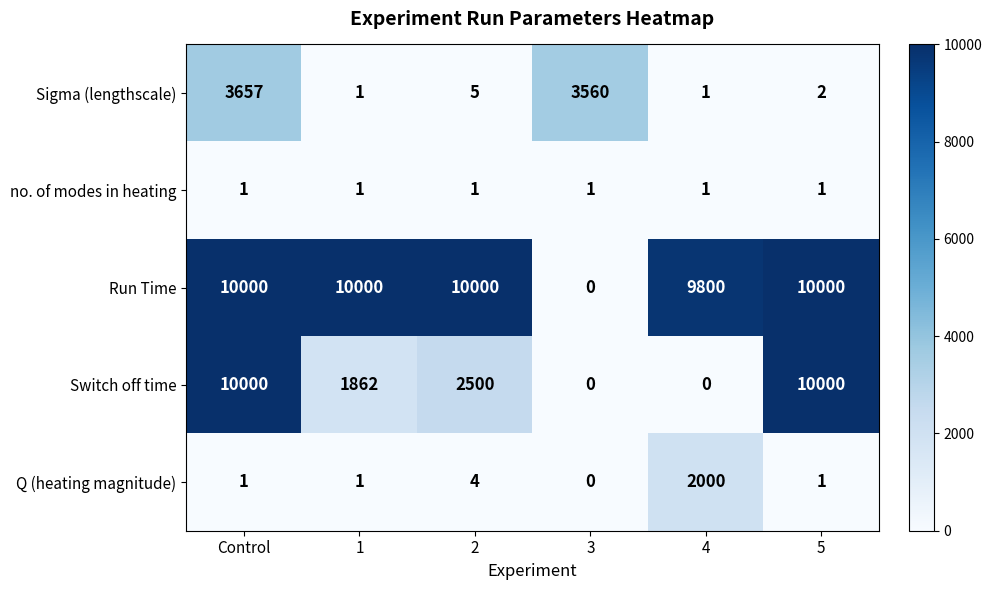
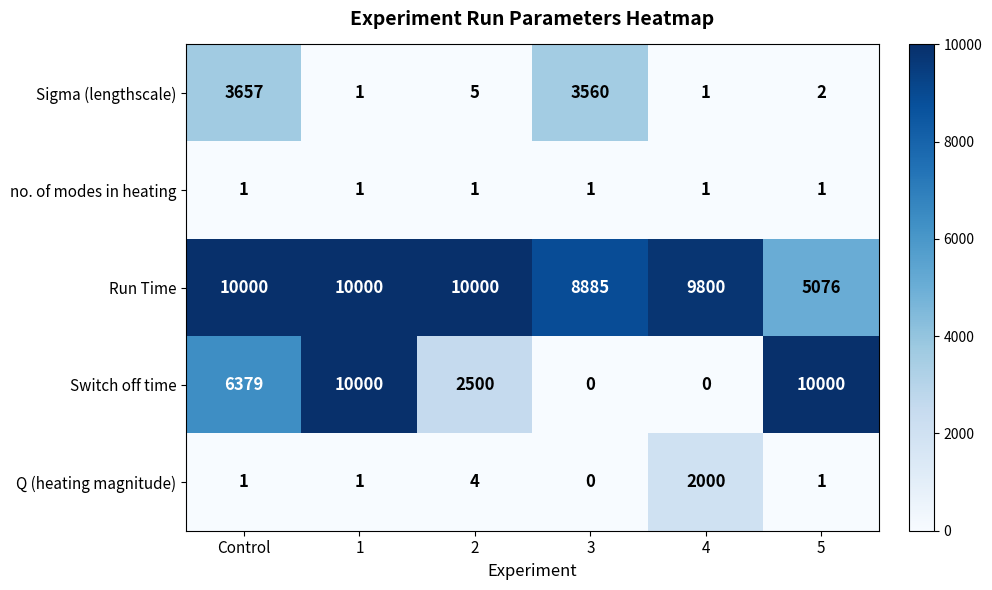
Run Time, 3: 0 -> 8885
Run Time, 5: 10000 -> 5076
Switch off time, Control: 10000 -> 6379
Switch off time, 1: 1862 -> 10000
